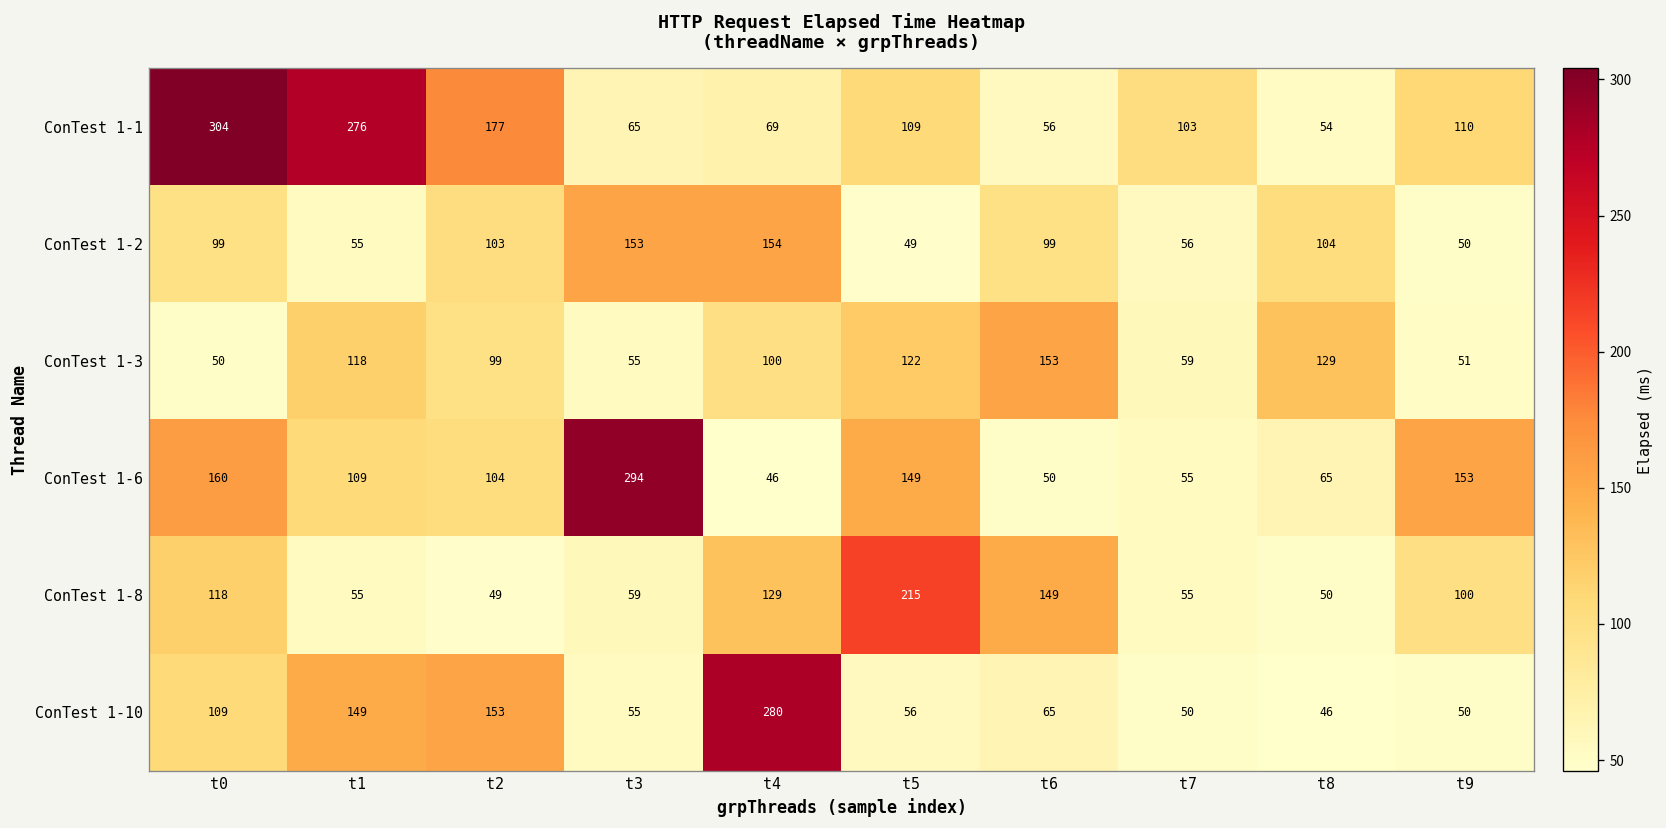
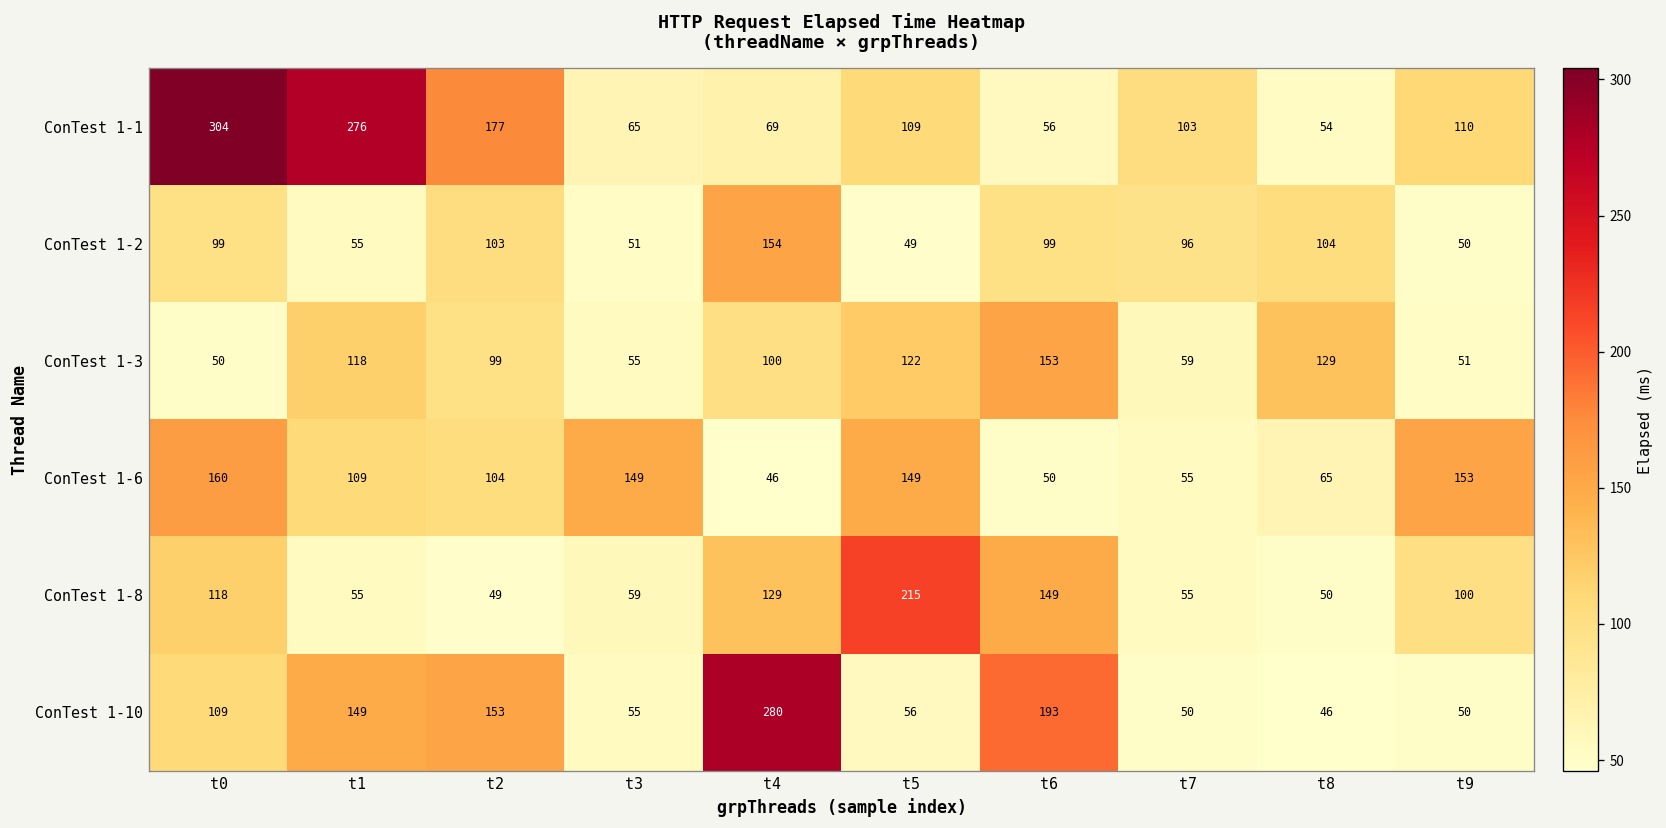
ConTest 1-2, t3: 153 -> 51
ConTest 1-2, t7: 56 -> 96
ConTest 1-6, t3: 294 -> 149
ConTest 1-10, t6: 65 -> 193
